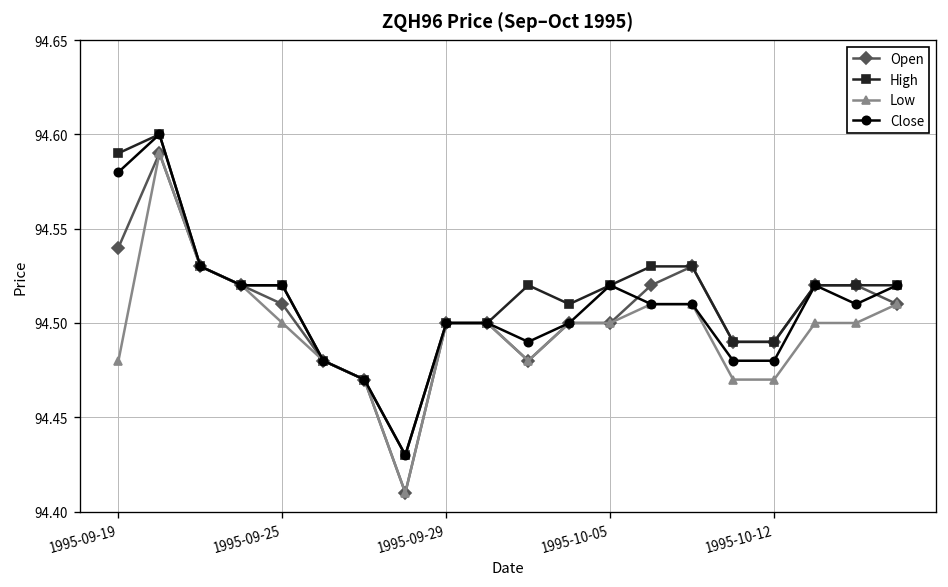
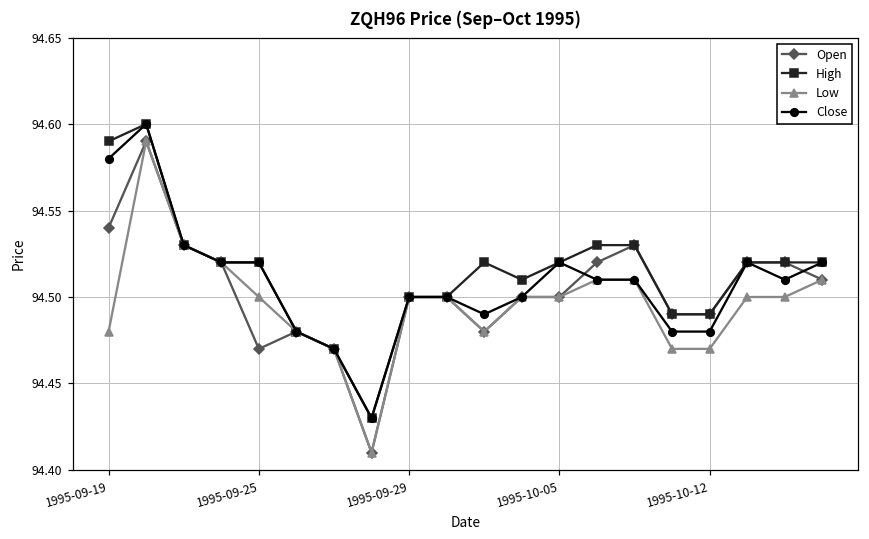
Open, 1995-09-25: 94.51 -> 94.47
